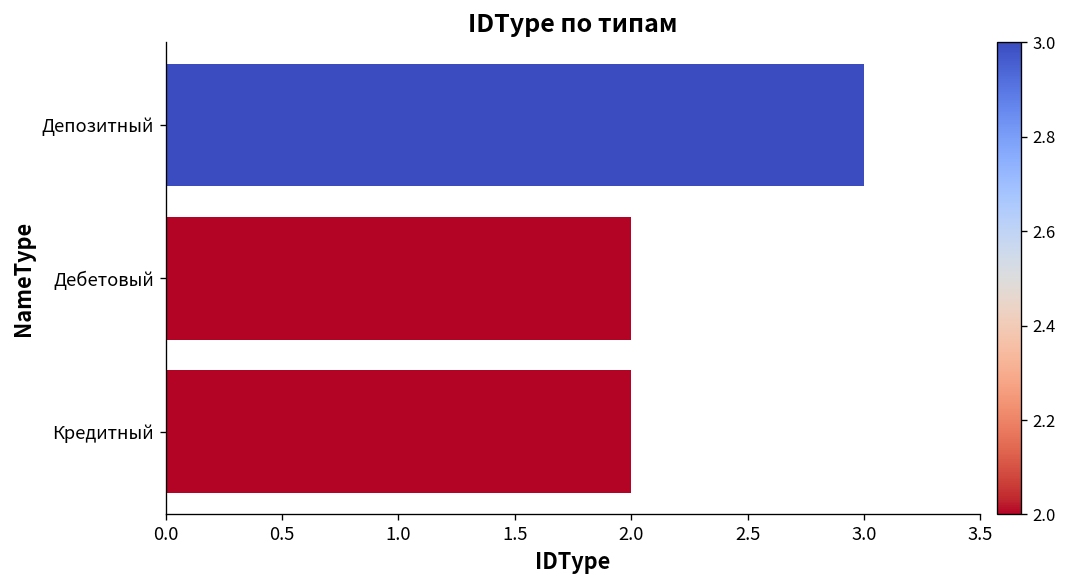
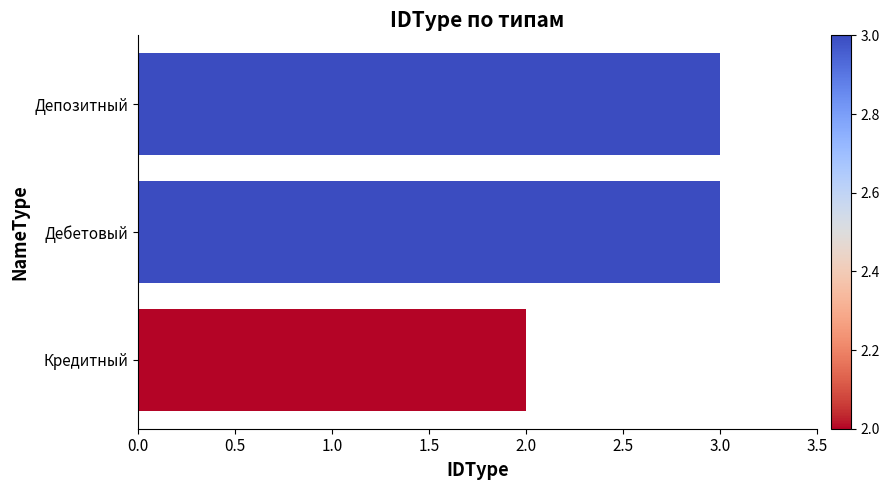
Дебетовый: 2 -> 3
